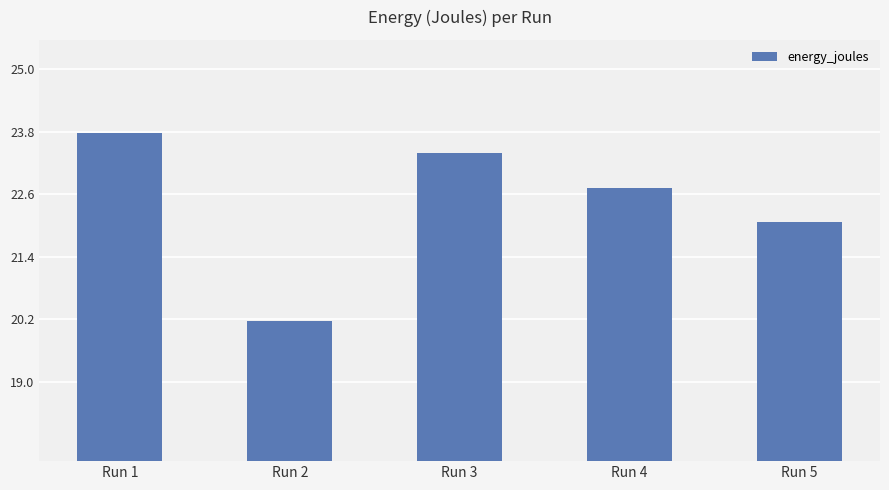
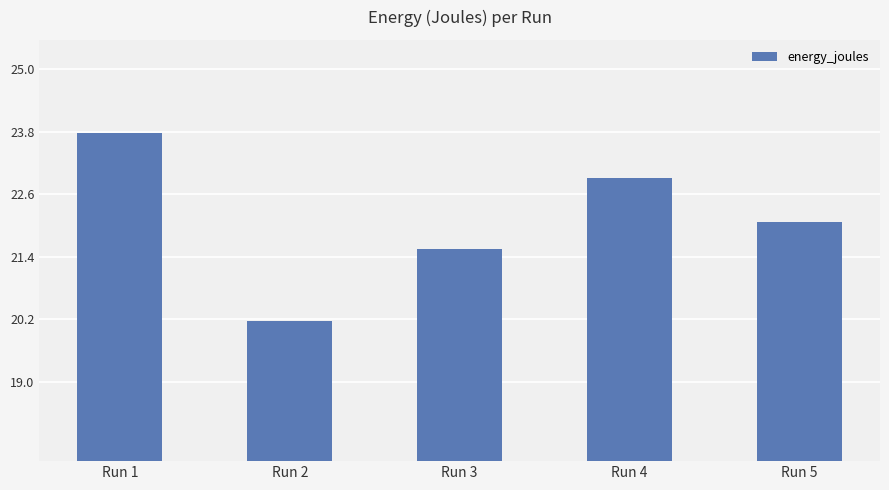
Run 3: 23.4 -> 21.6
Run 4: 22.7 -> 22.9
